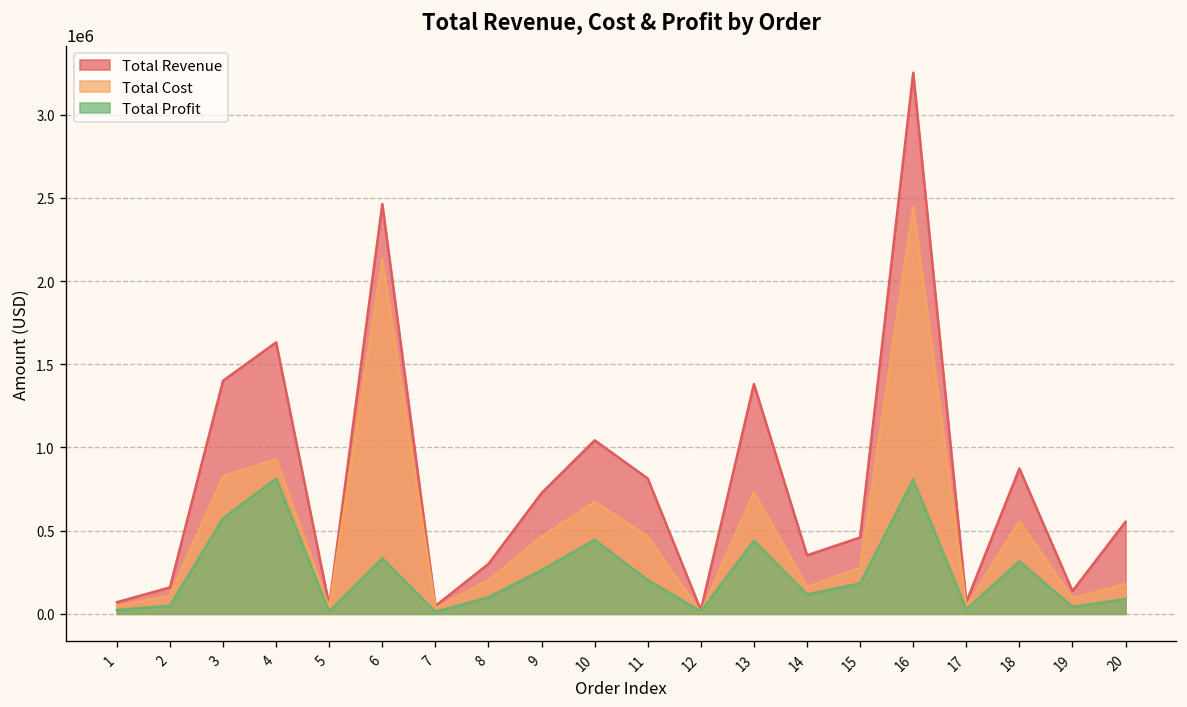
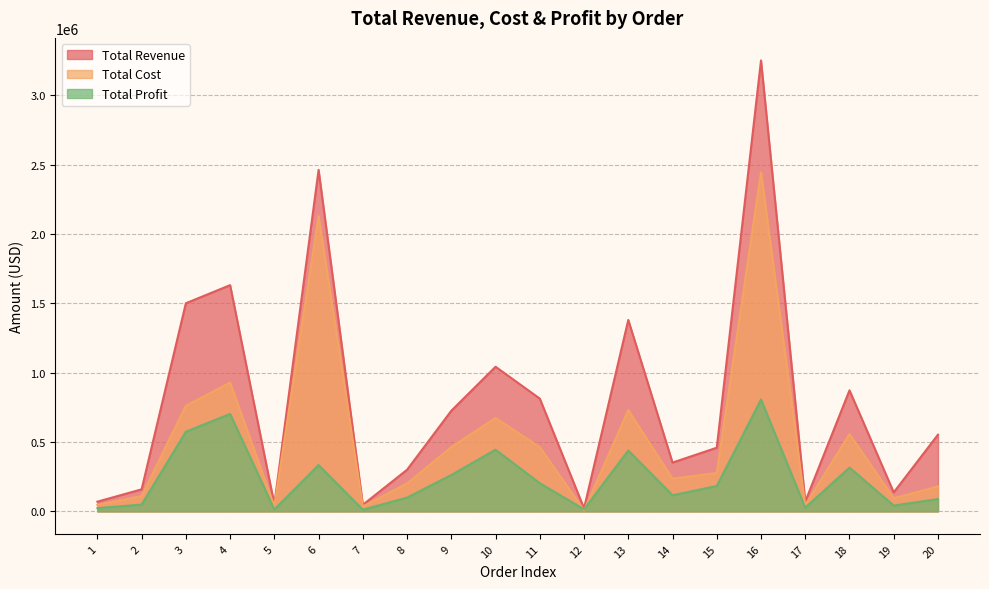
Total Revenue, 3: 1400000 -> 1500000
Total Cost, 3: 830000 -> 760000
Total Profit, 4: 810000 -> 700000
Total Cost, 14: 160000 -> 240000
